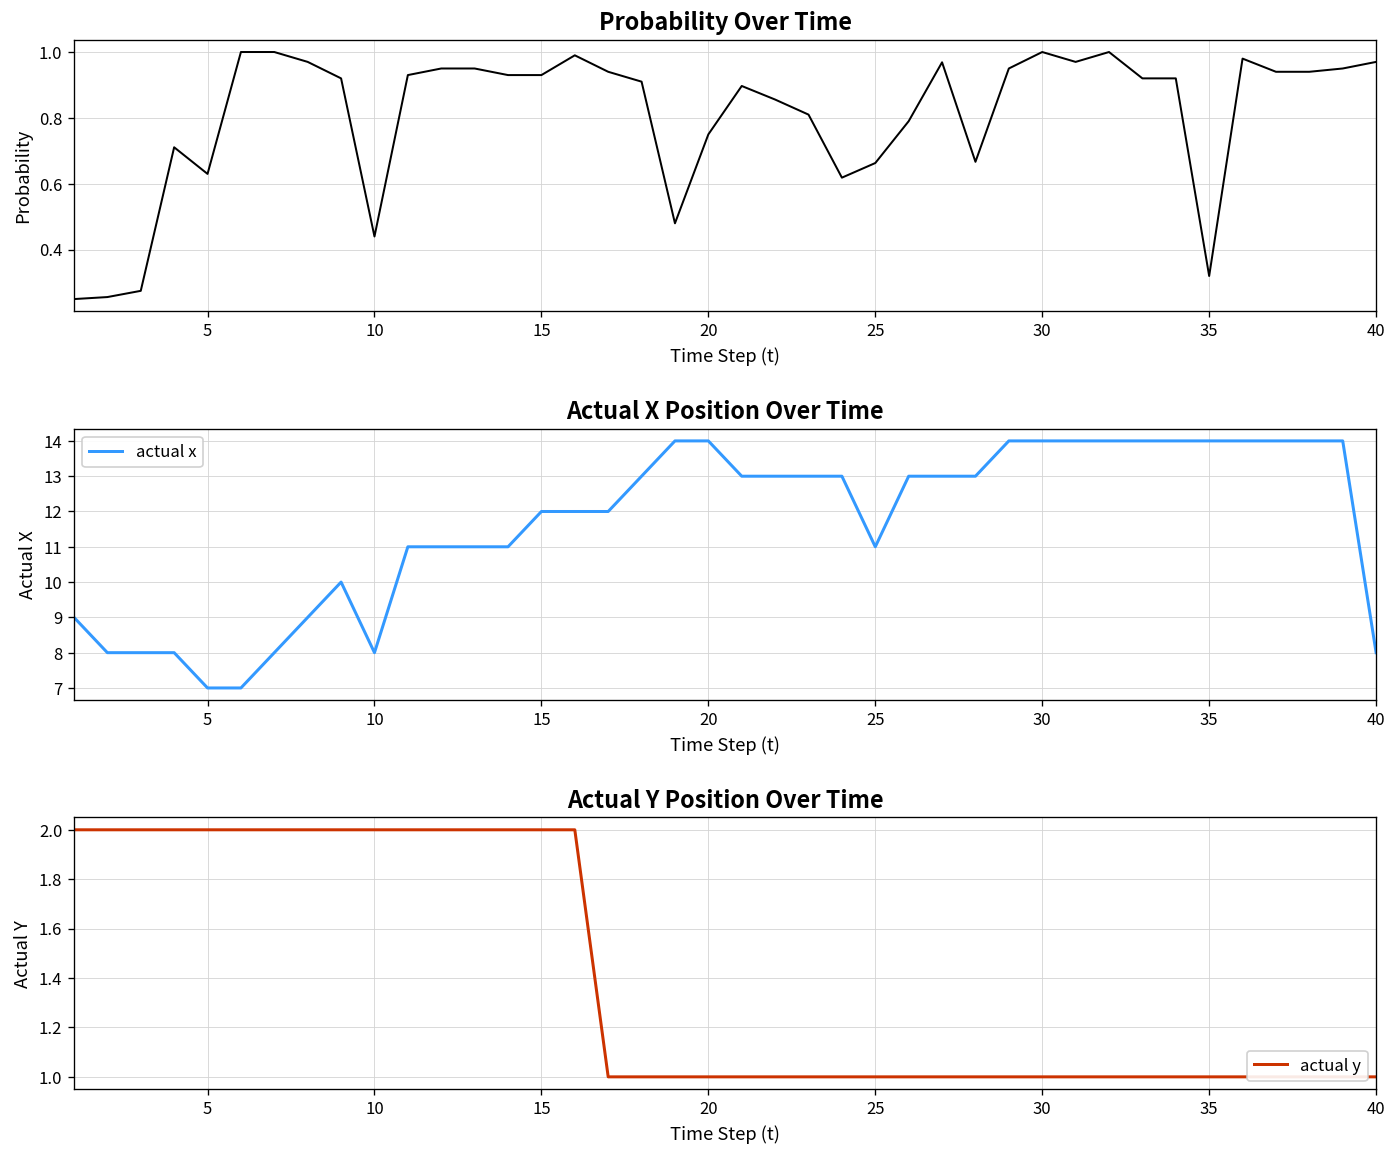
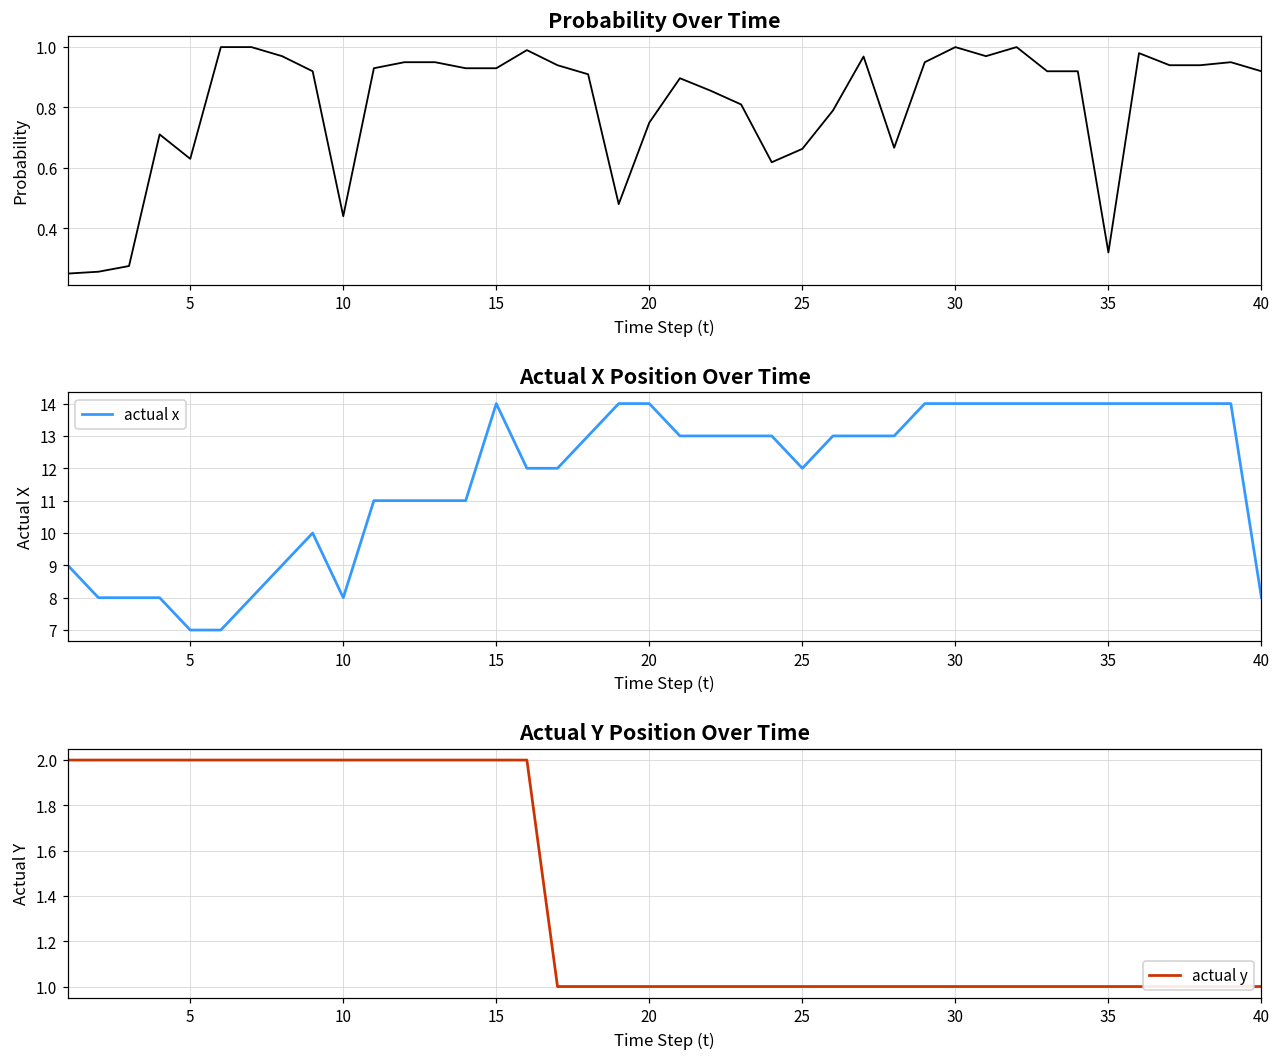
Probability Over Time, 40: 0.97 -> 0.92
Actual X Position Over Time, 15: 12 -> 14
Actual X Position Over Time, 25: 11 -> 12
